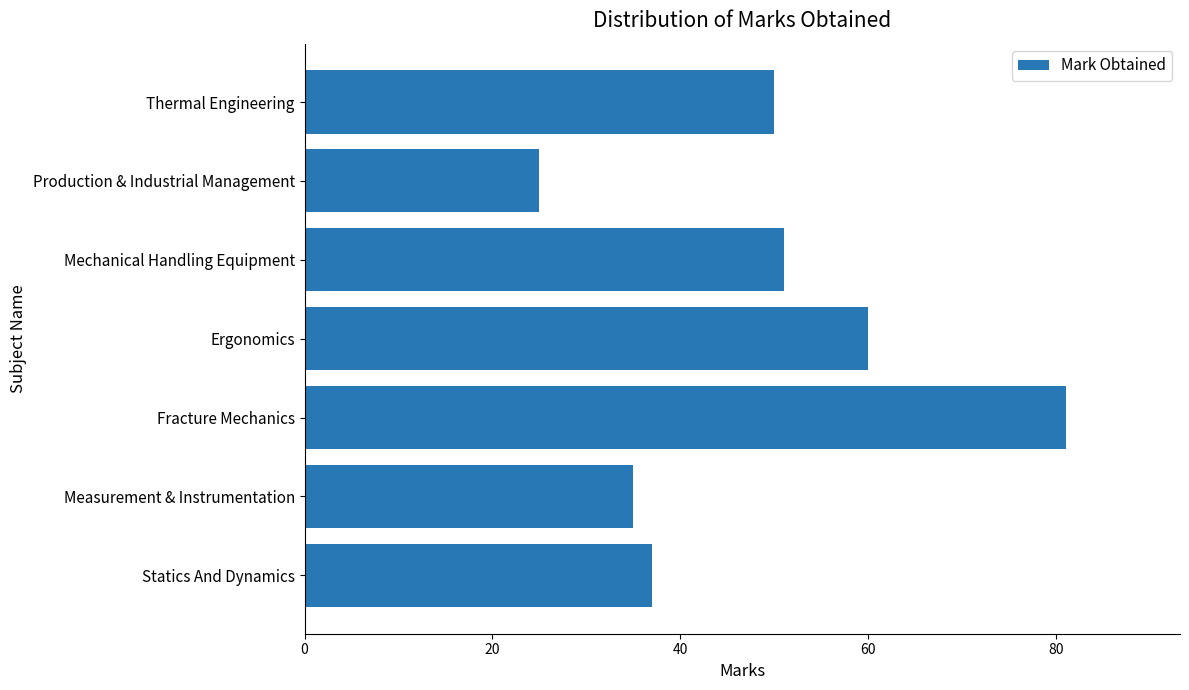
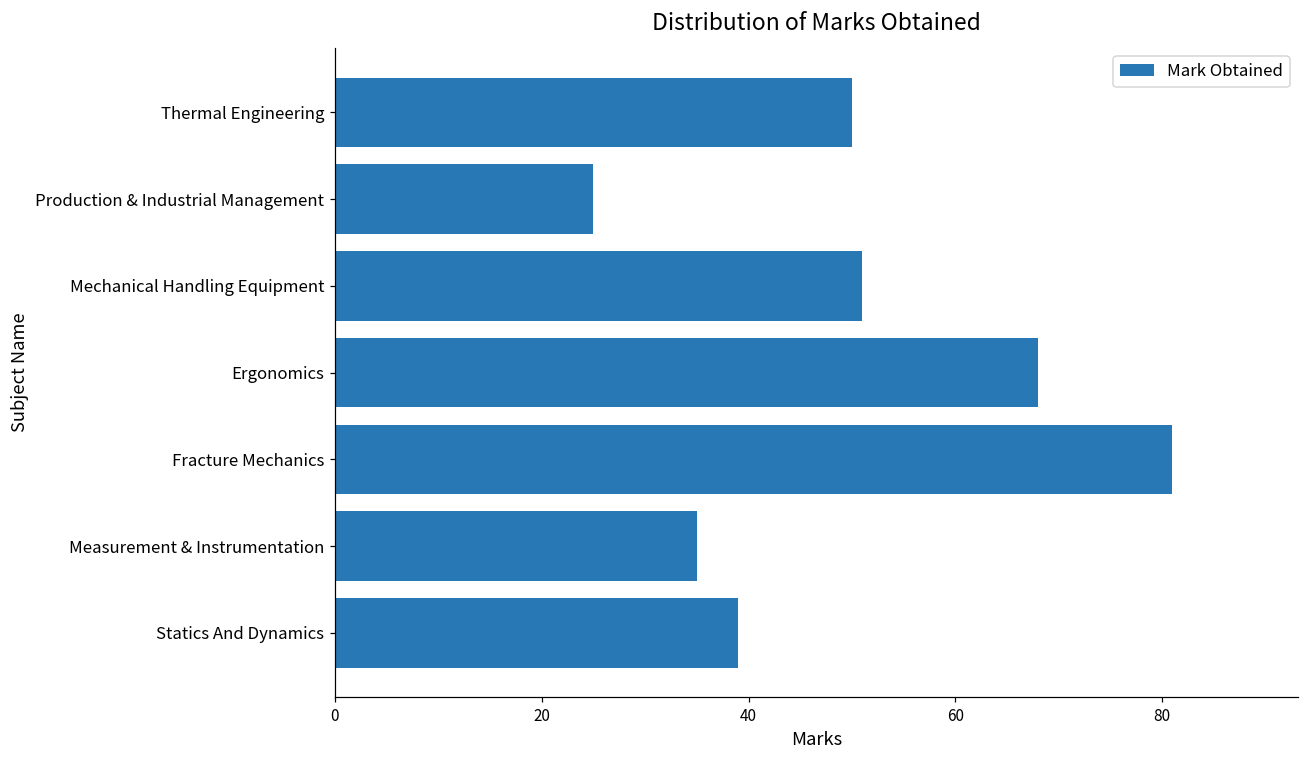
Ergonomics: 60 -> 68
Statics And Dynamics: 37 -> 39
